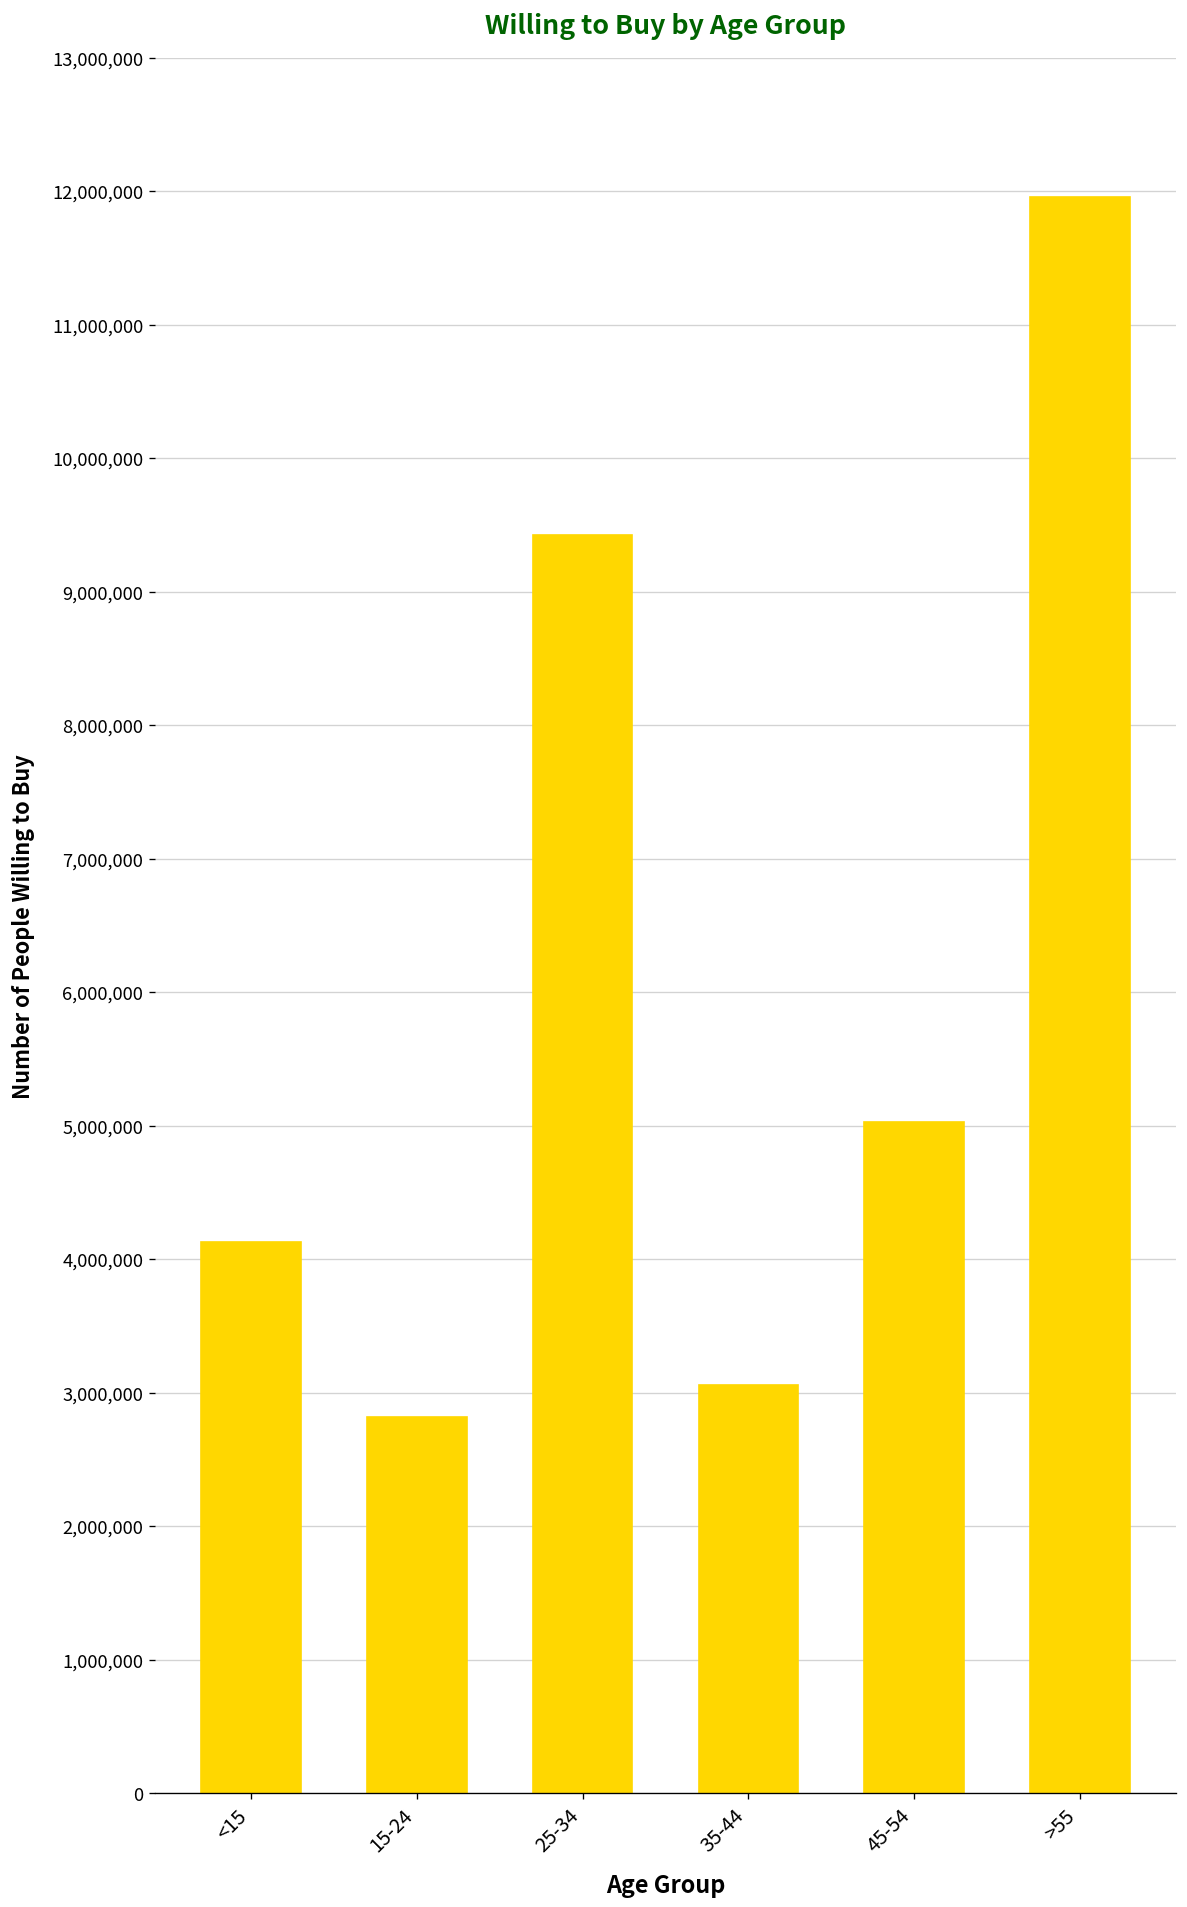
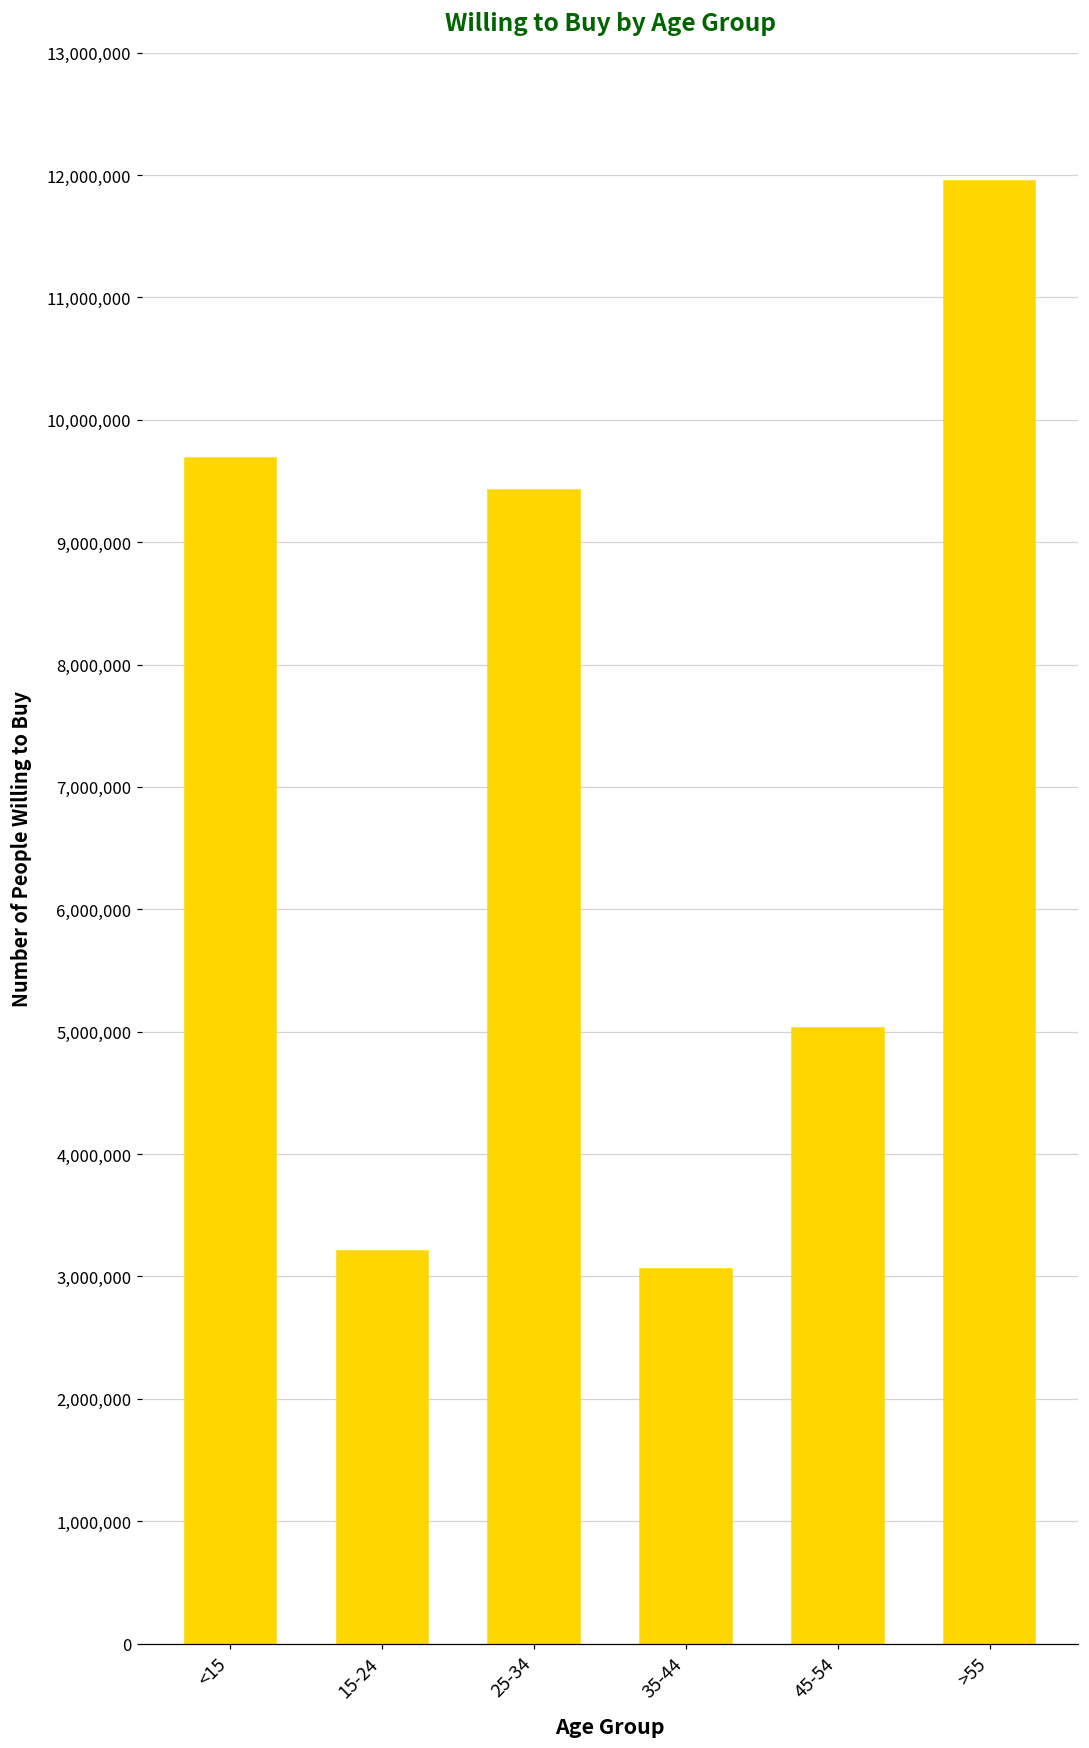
<15: 4,120,000 -> 9,680,000
15-24: 2,820,000 -> 3,210,000
